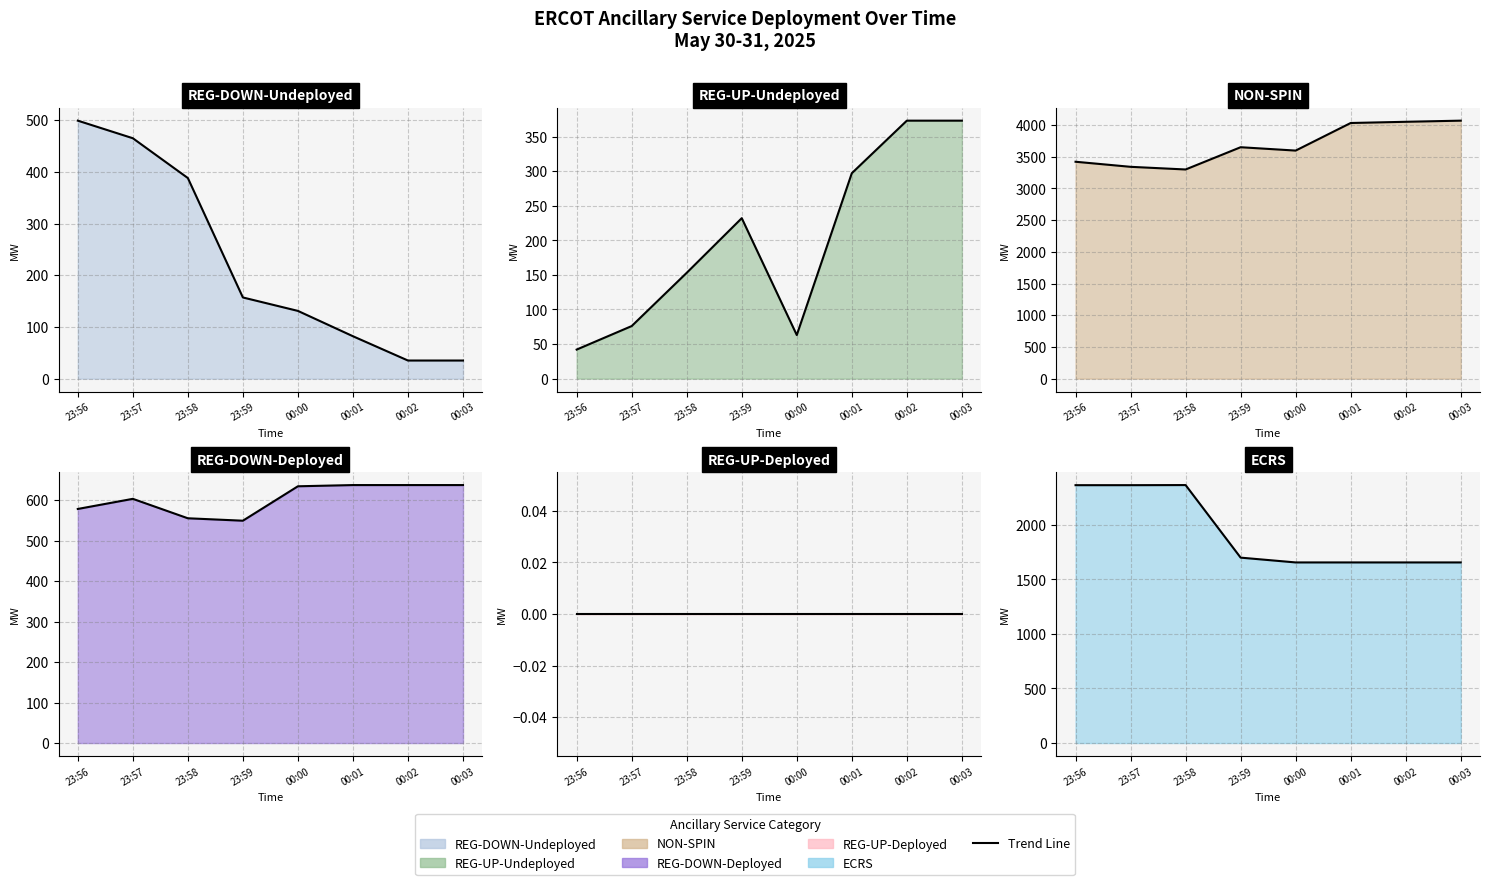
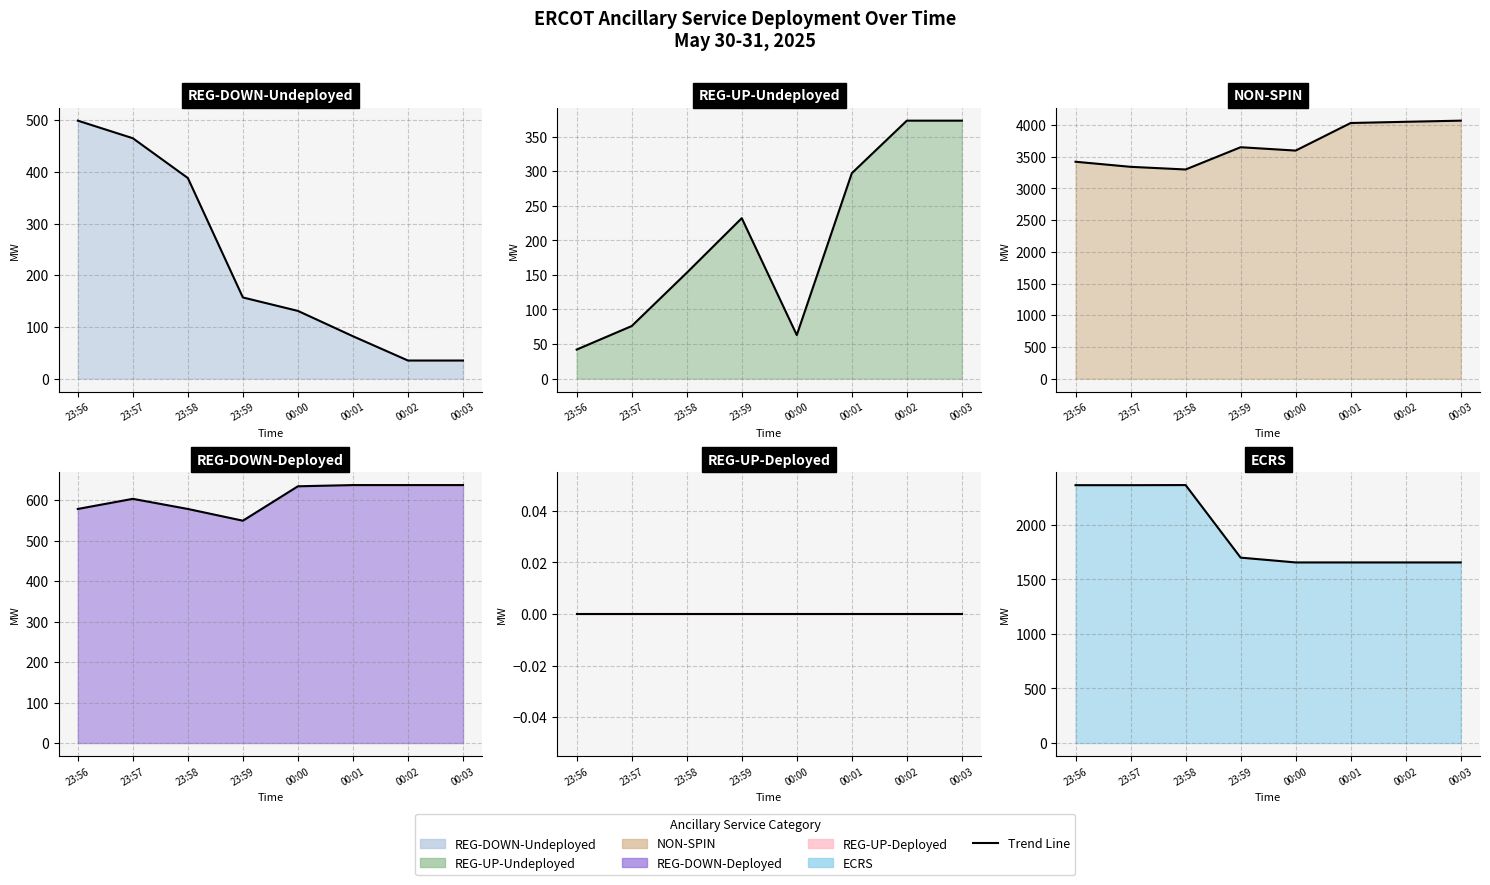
REG-DOWN-Deployed, 23:58: 560 -> 580
